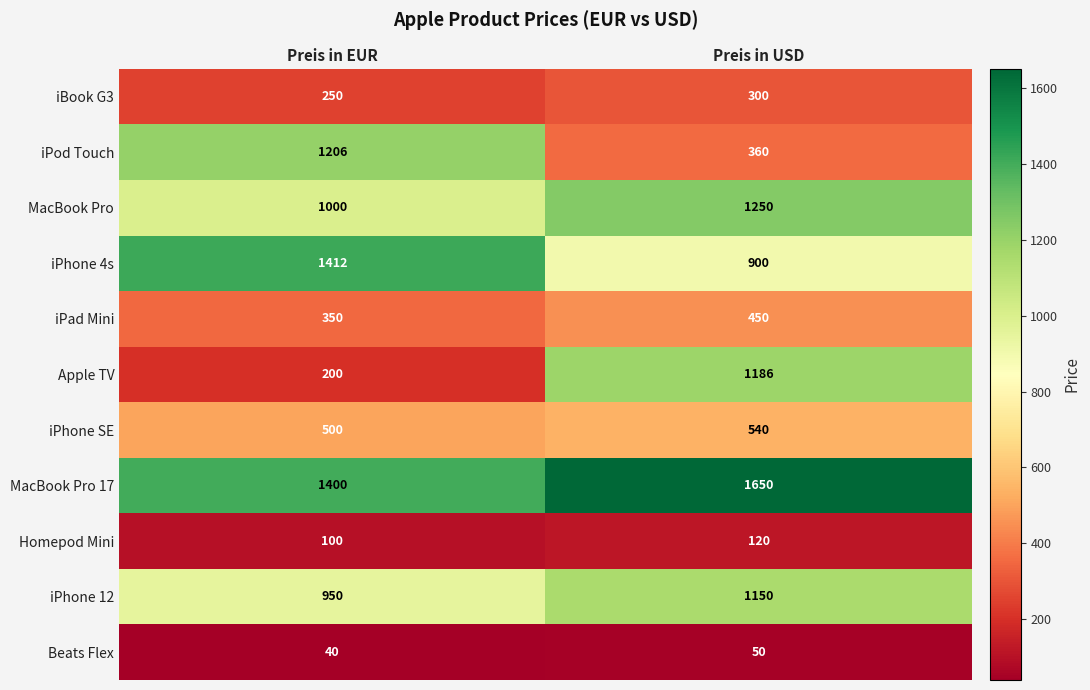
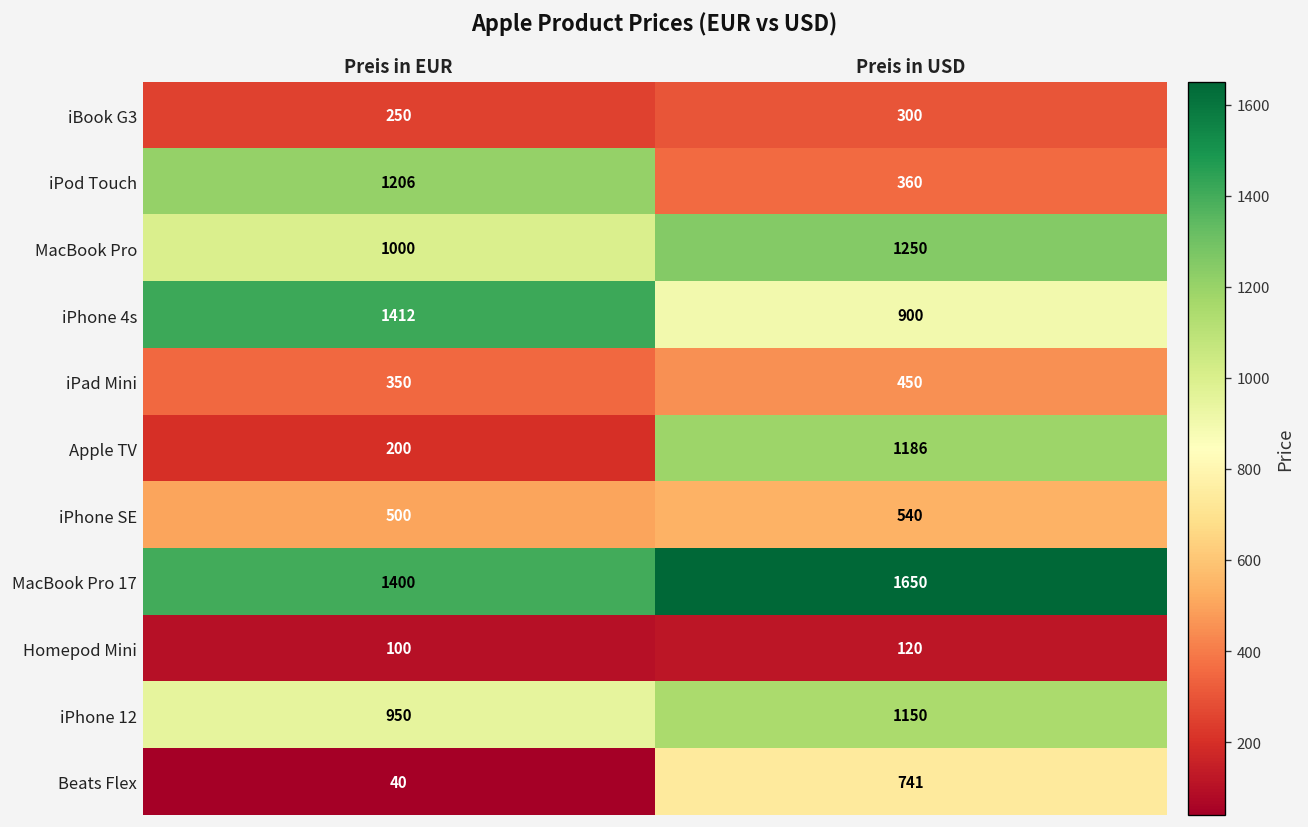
Beats Flex, Preis in USD: 50 -> 741
